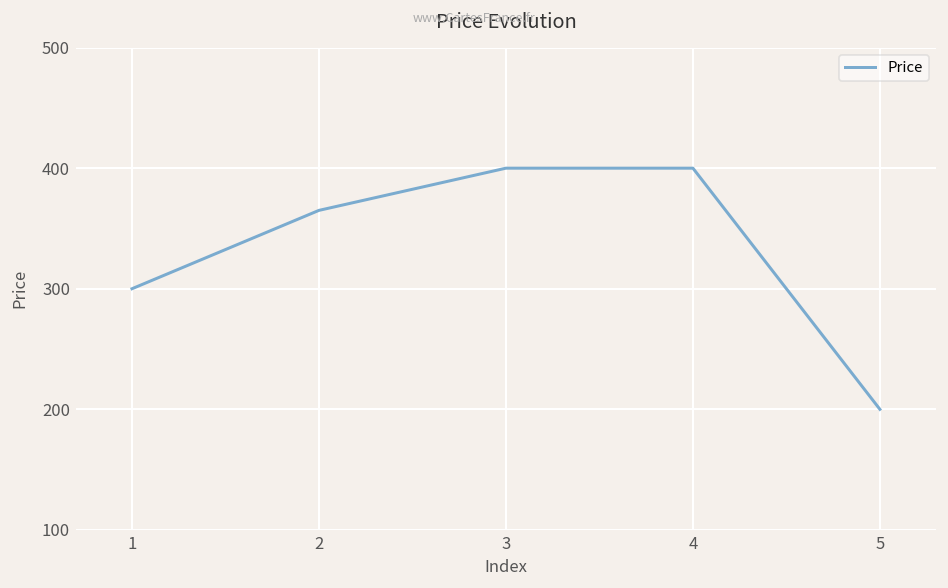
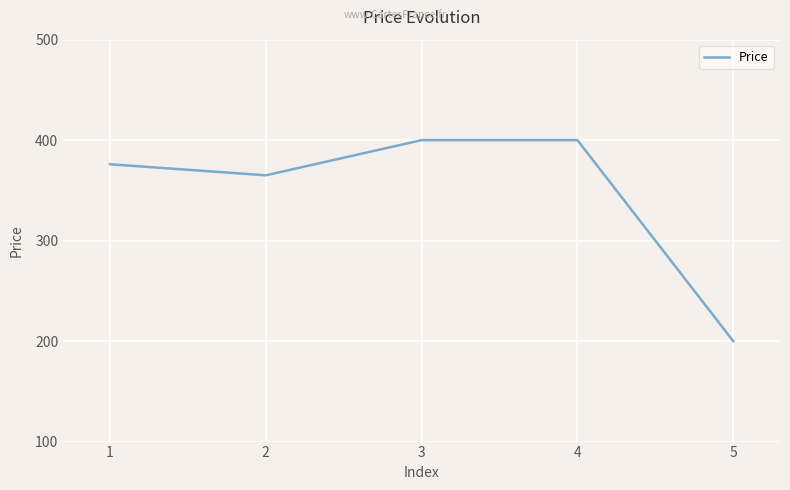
1: 300 -> 376
